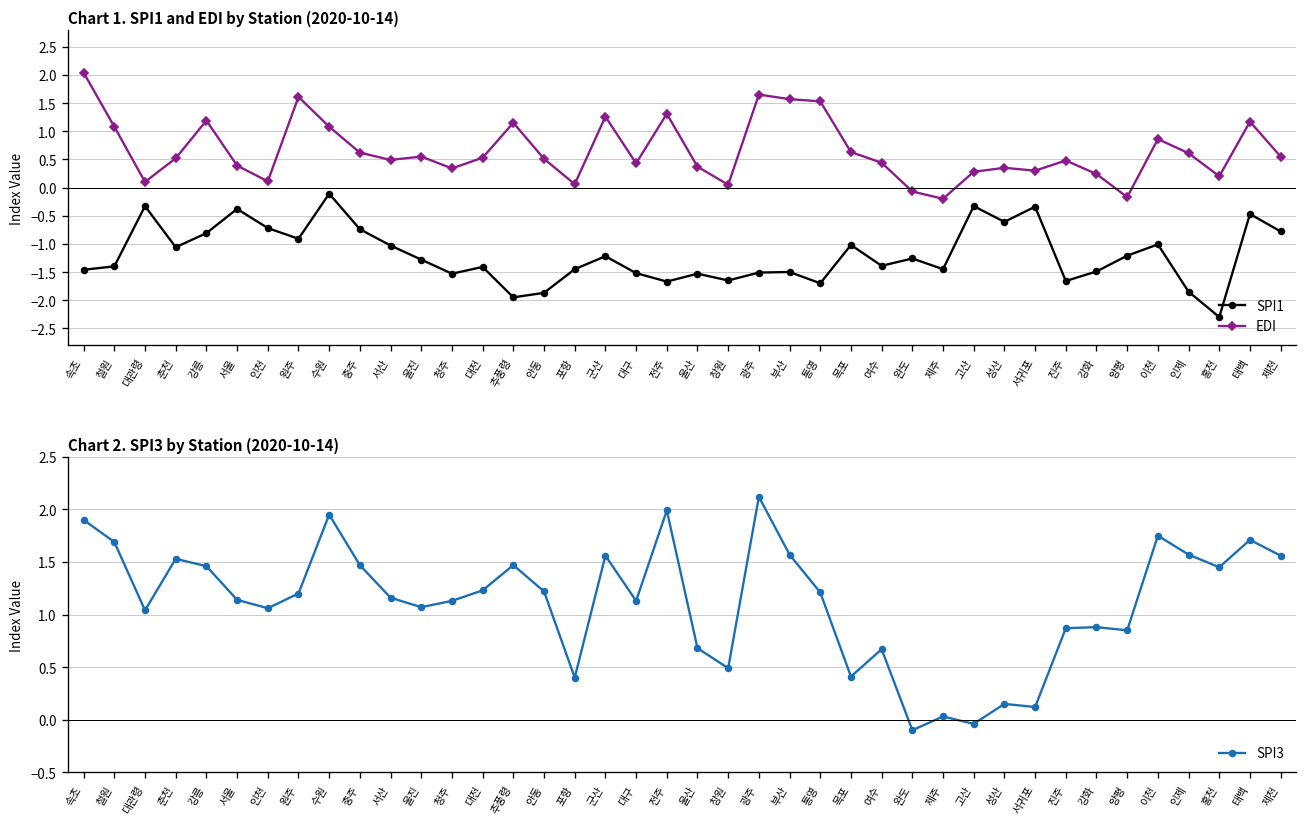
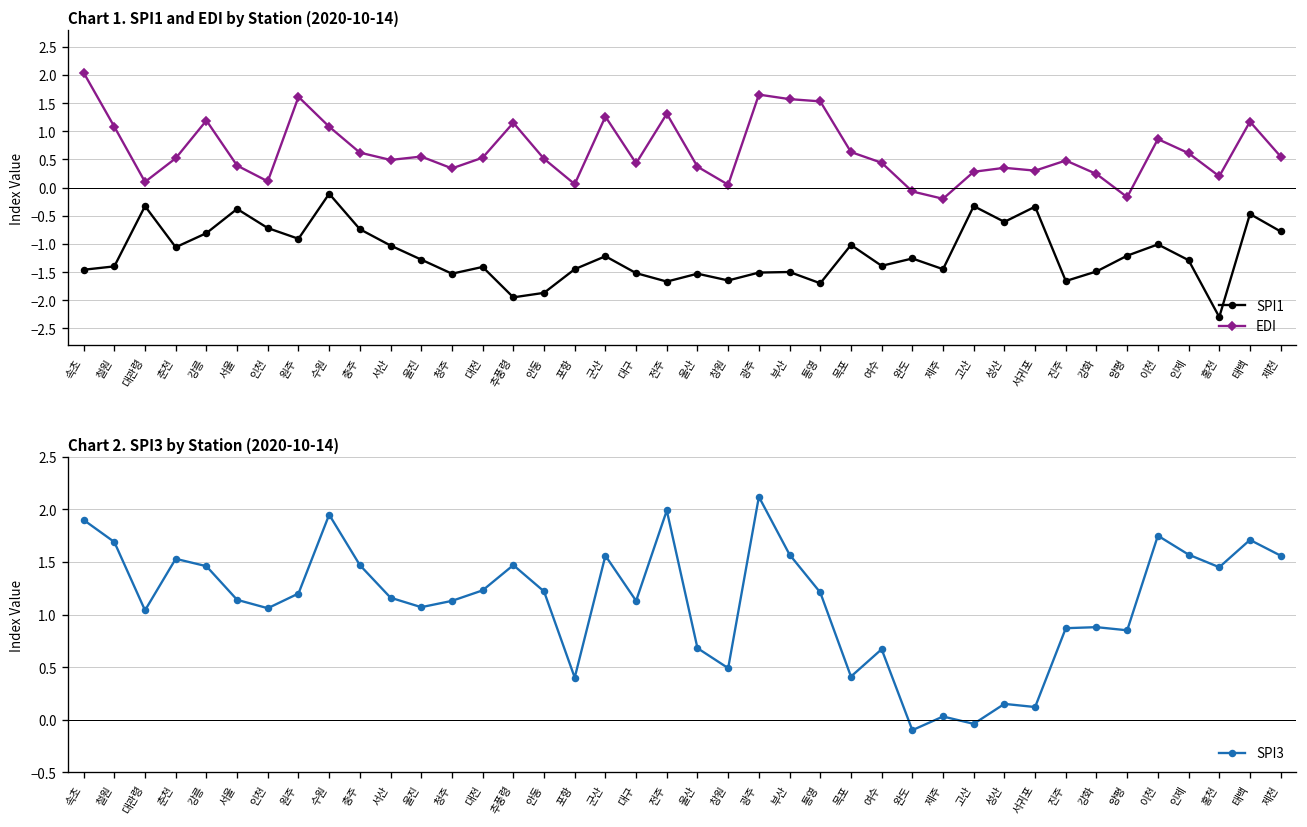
Chart 1. SPI1 and EDI by Station (2020-10-14), SPI1, 인제: -1.9 -> -1.3
